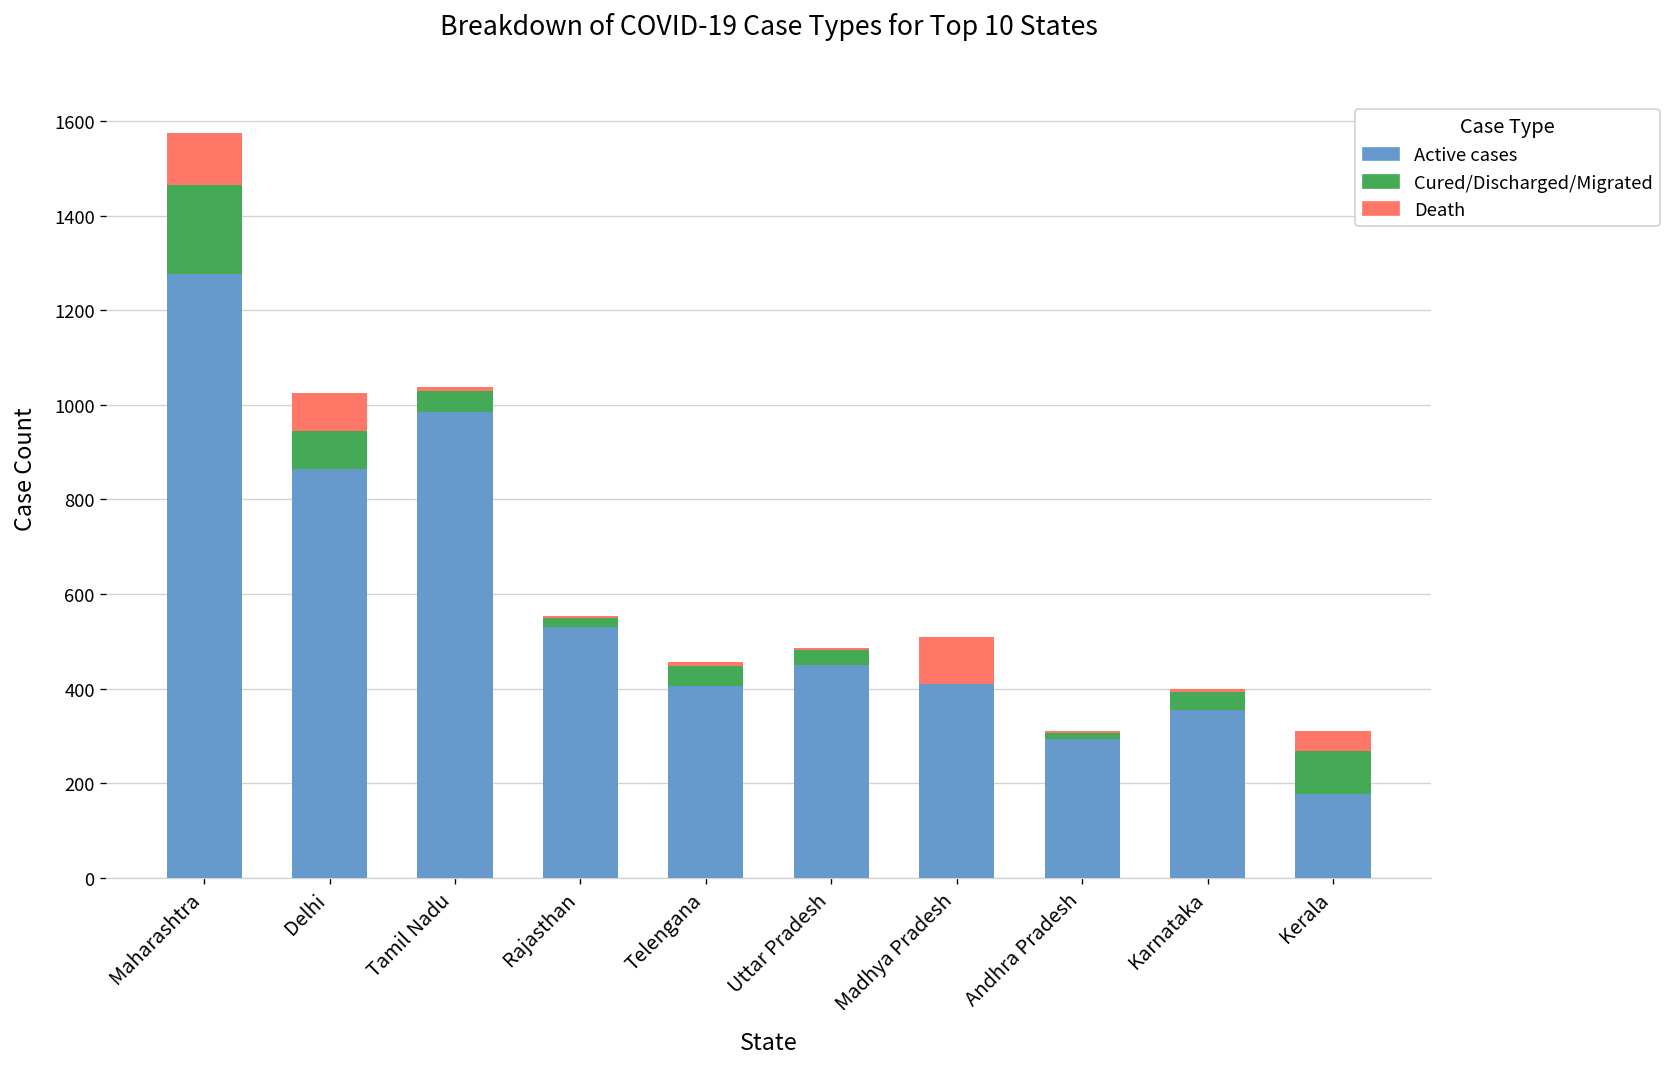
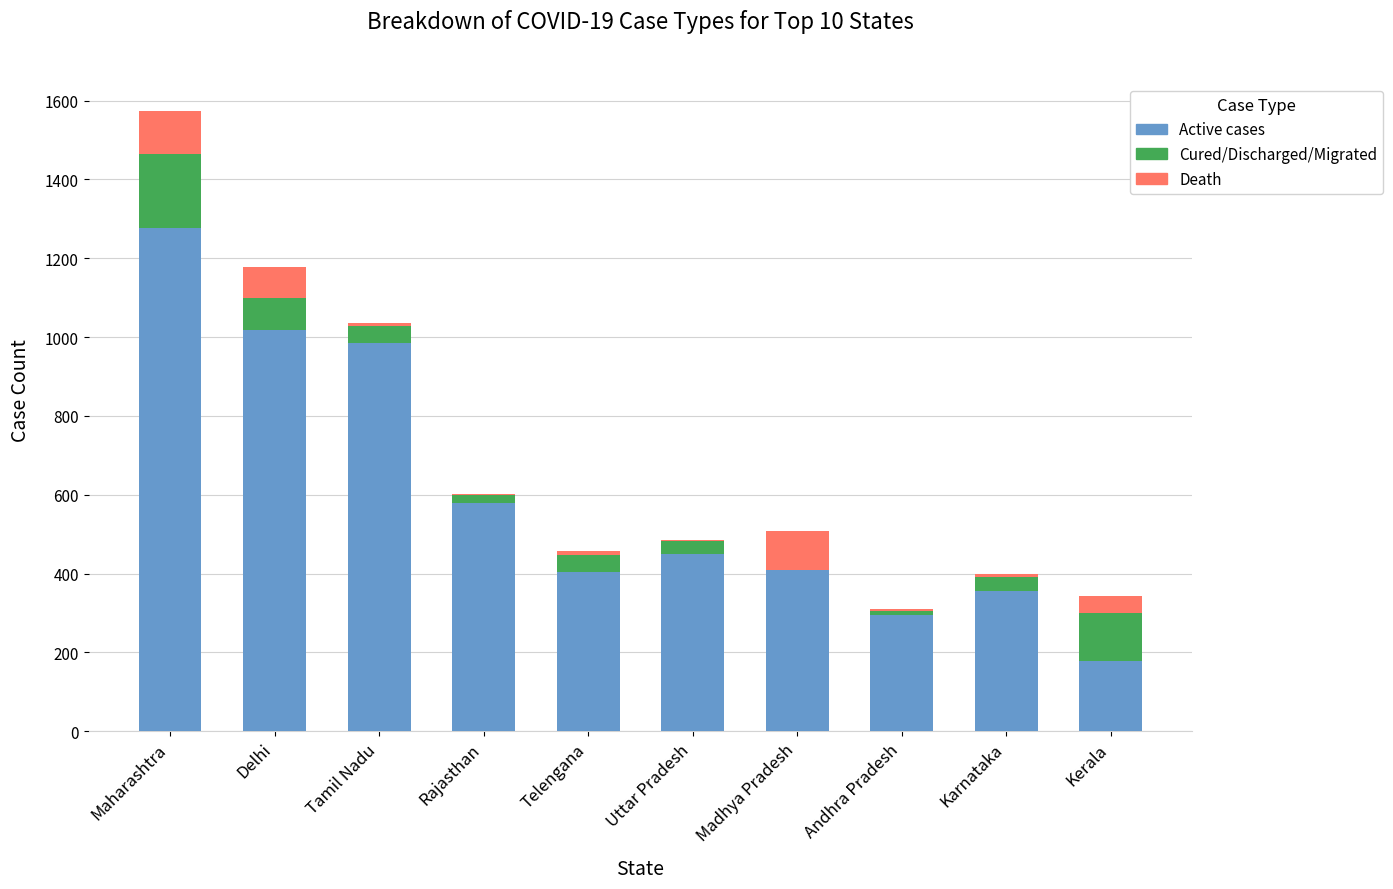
Active cases, Delhi: 860 -> 1020
Active cases, Rajasthan: 530 -> 580
Cured/Discharged/Migrated, Kerala: 90 -> 120
